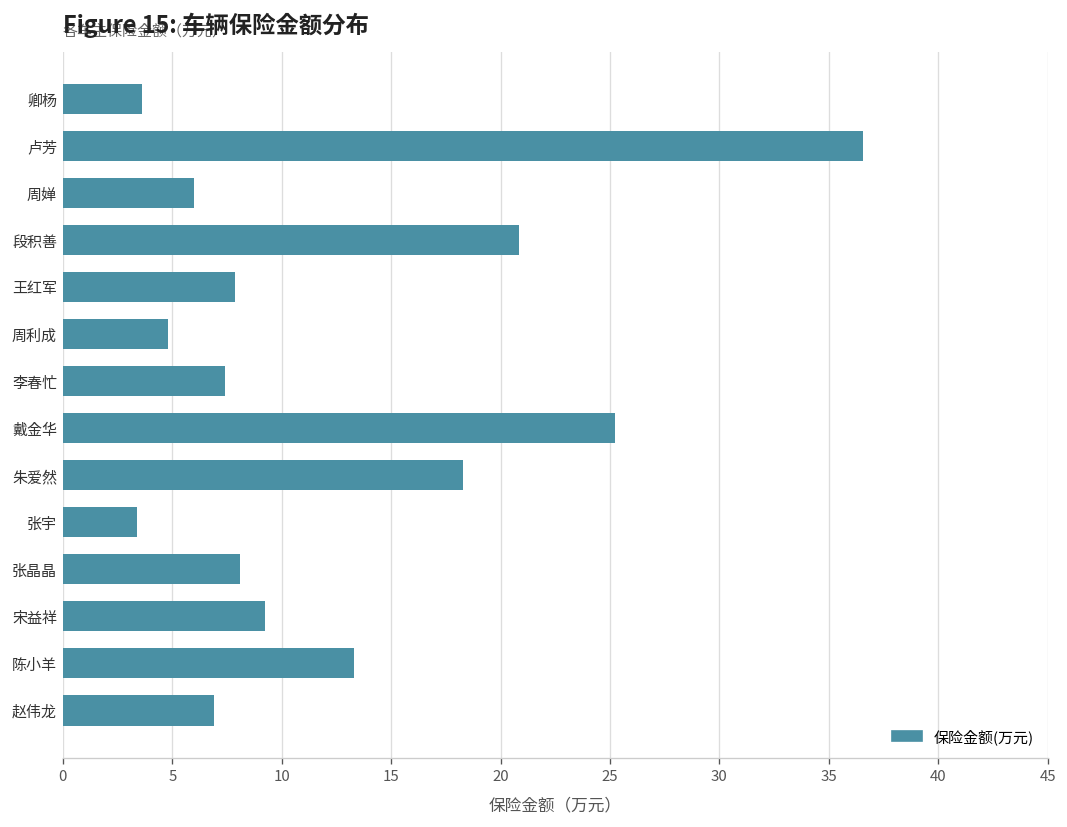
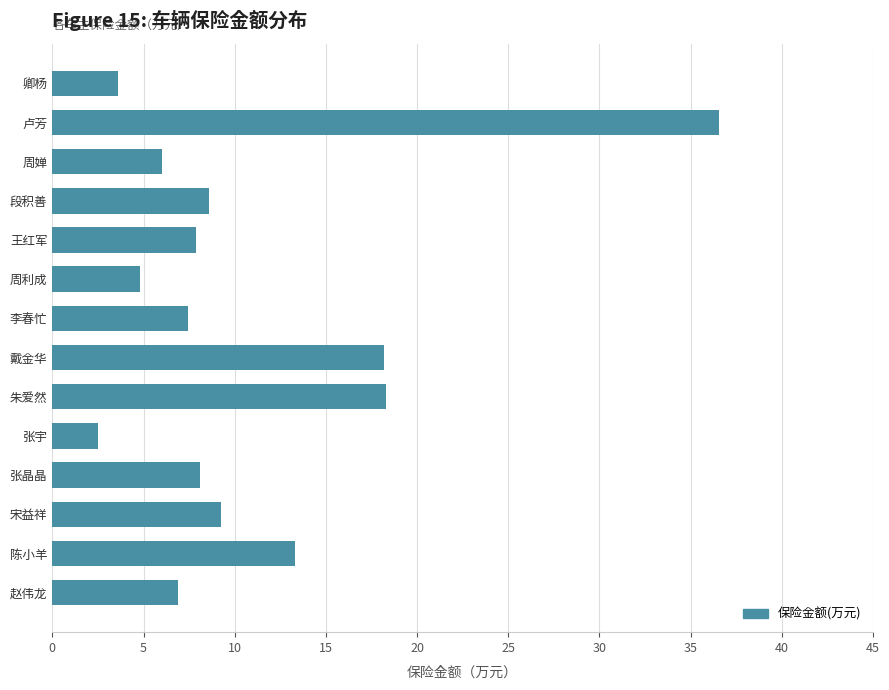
段积善: 20.8 -> 8.6
戴金华: 25.2 -> 18.2
张宇: 3.4 -> 2.5
